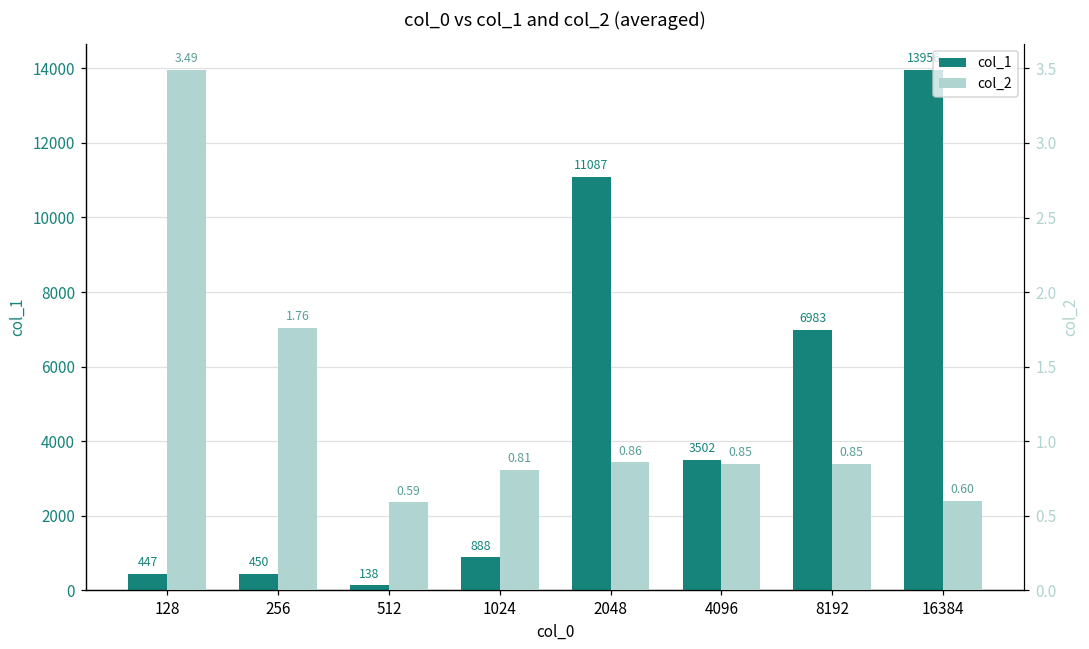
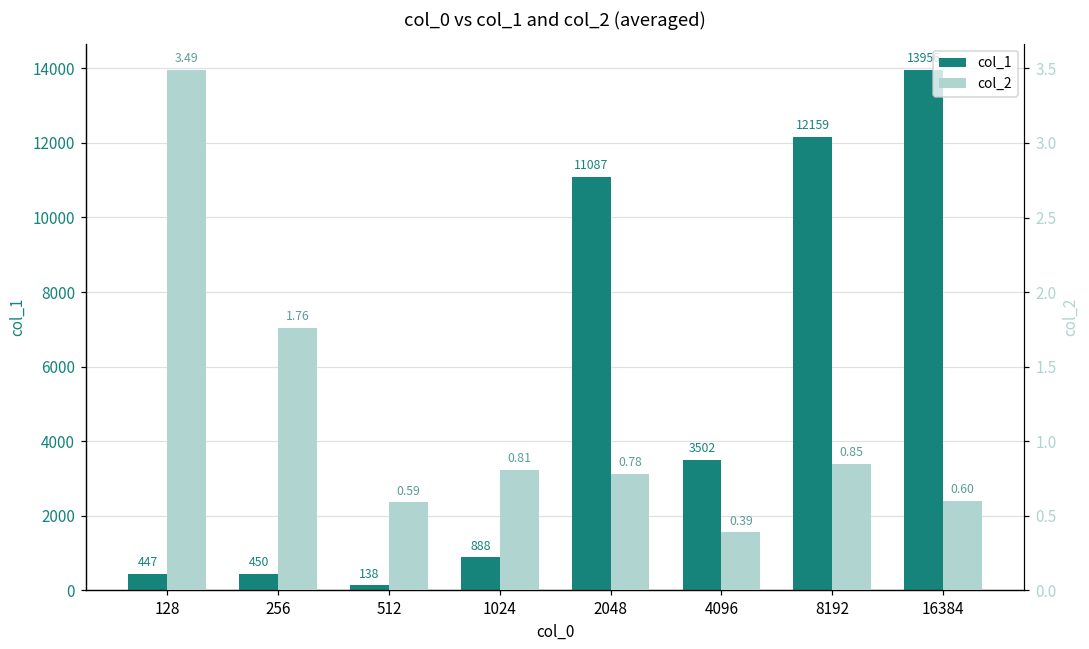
col_1, 8192: 6983 -> 12159
col_2, 2048: 0.86 -> 0.78
col_2, 4096: 0.85 -> 0.39
